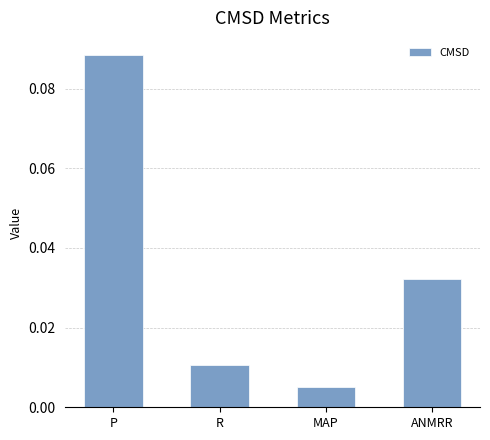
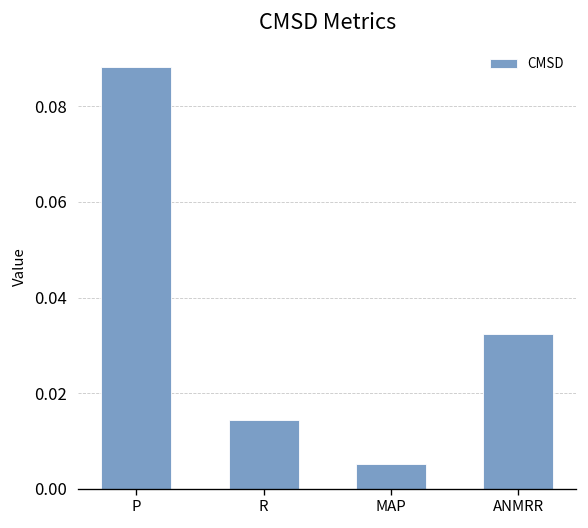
R: 0.011 -> 0.014
